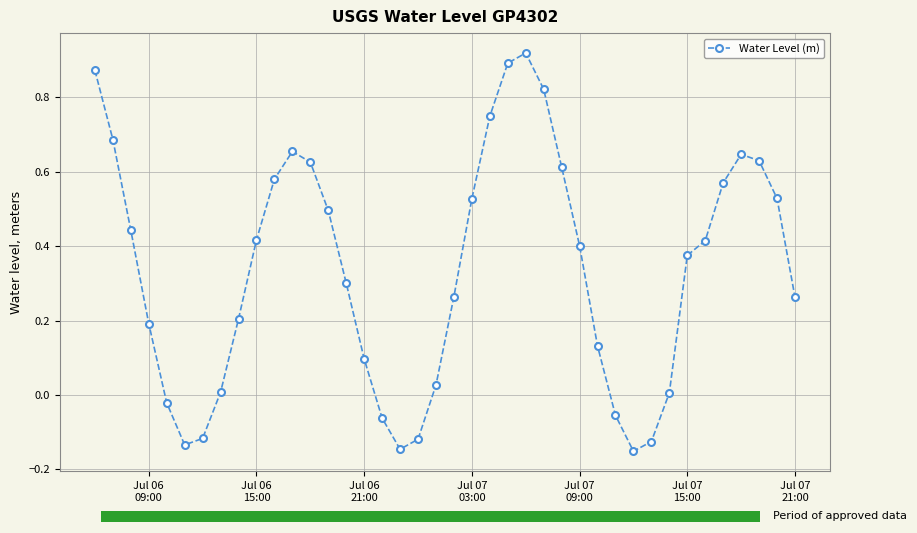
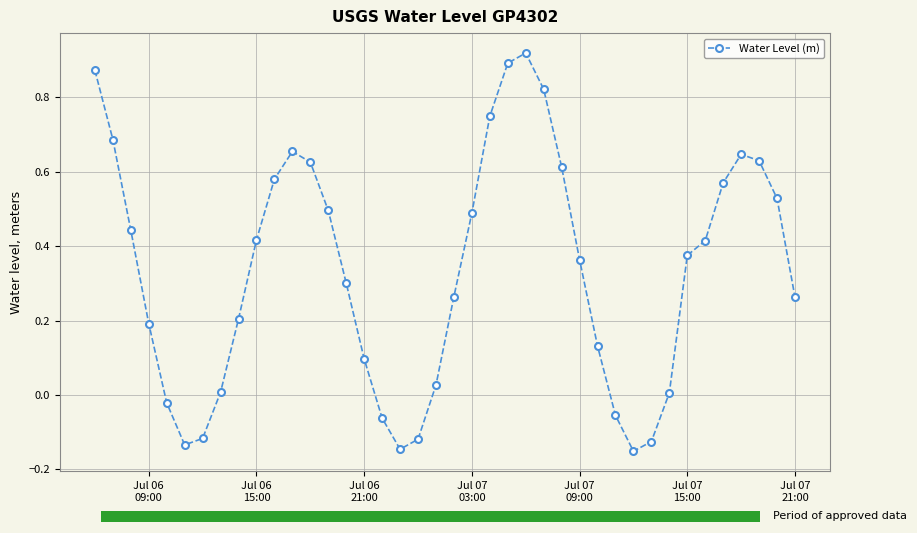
USGS Water Level GP4302, Jul 07 03:00: 0.53 -> 0.49
USGS Water Level GP4302, Jul 07 09:00: 0.40 -> 0.36
